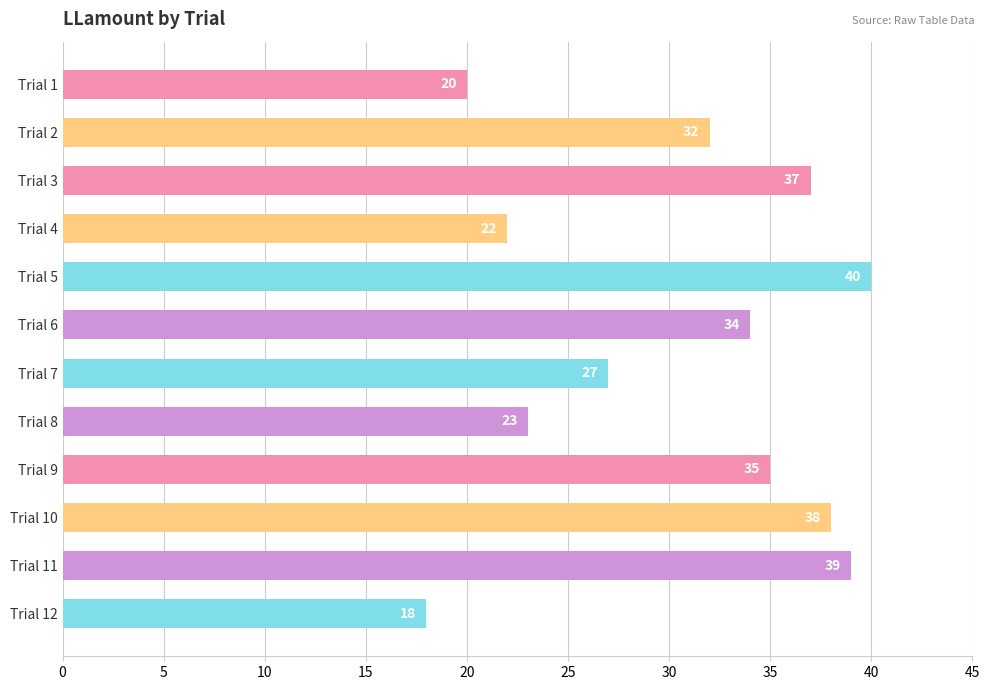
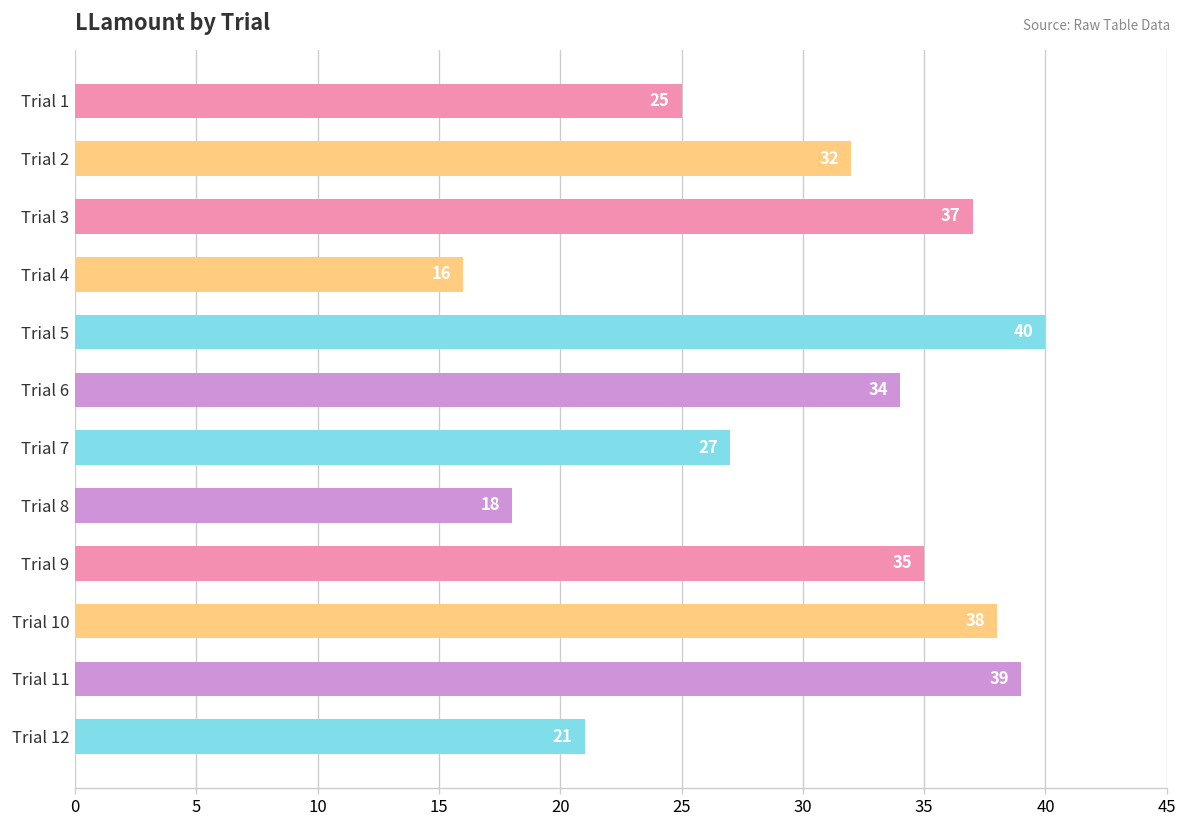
Trial 1: 20 -> 25
Trial 4: 22 -> 16
Trial 8: 23 -> 18
Trial 12: 18 -> 21
